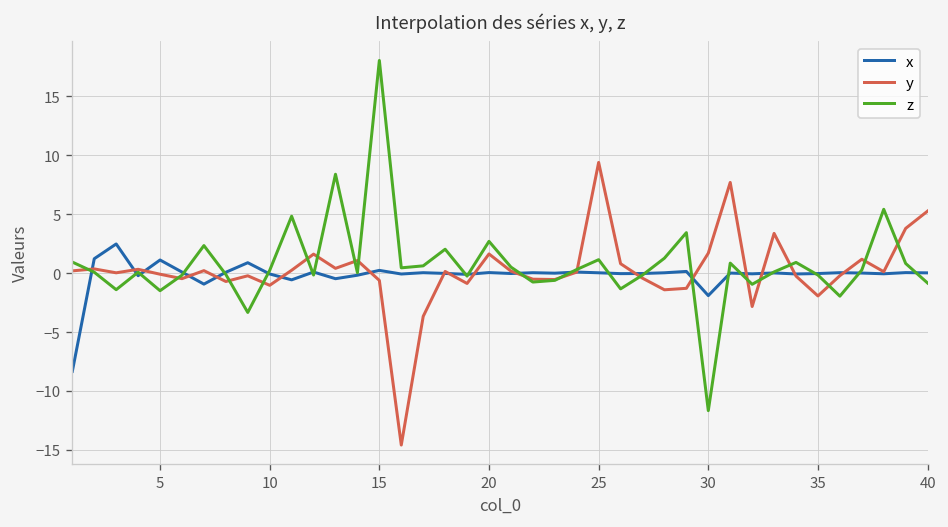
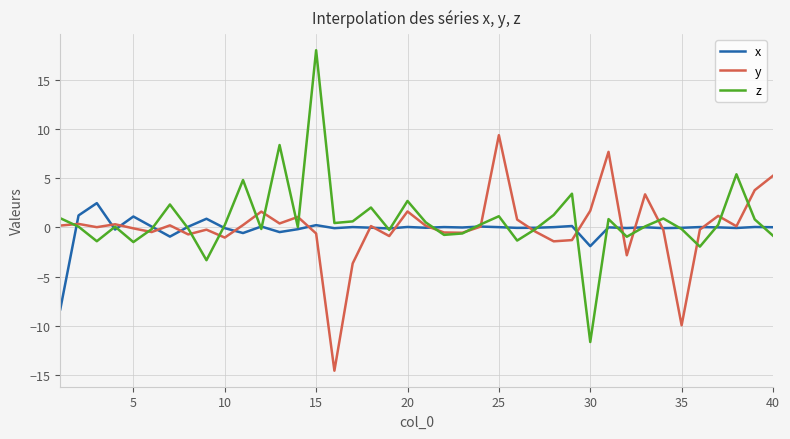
y, 35: -2 -> -10
